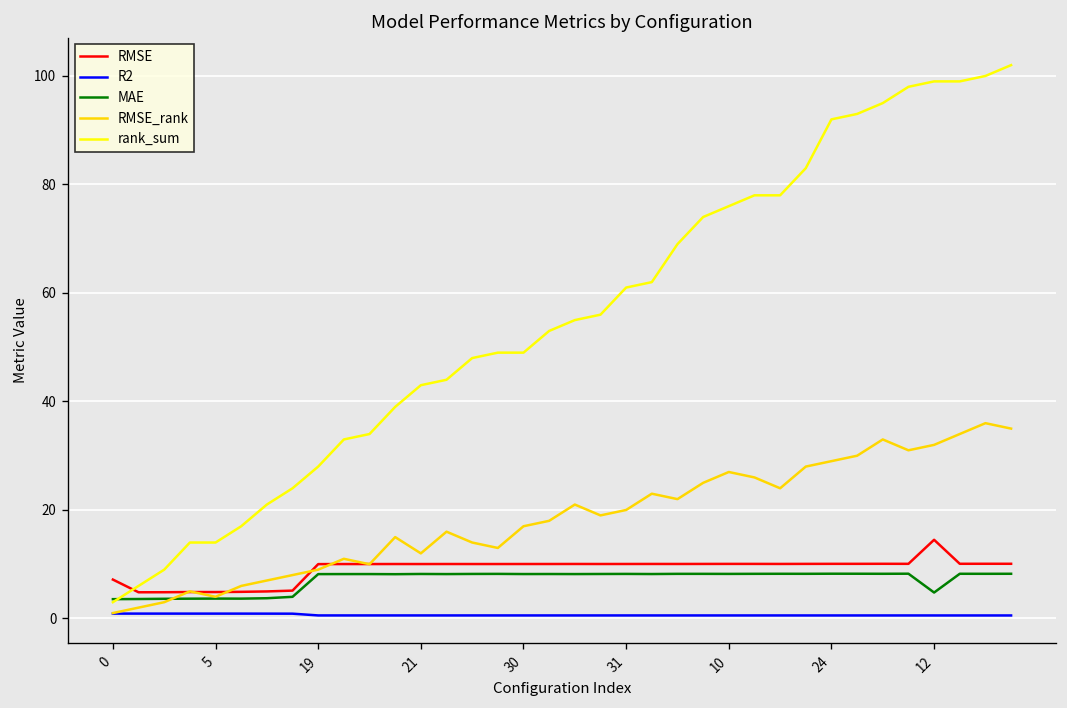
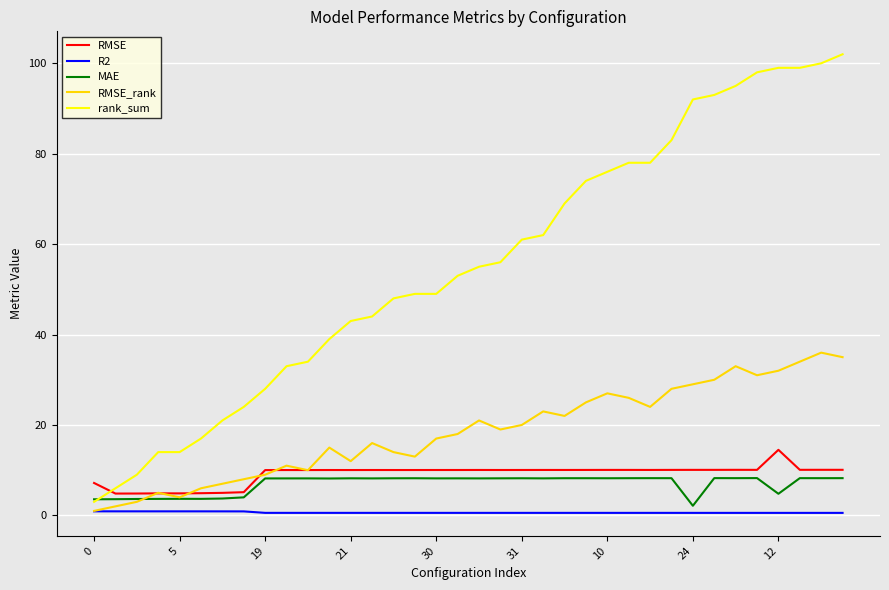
MAE, 24: 8 -> 2
